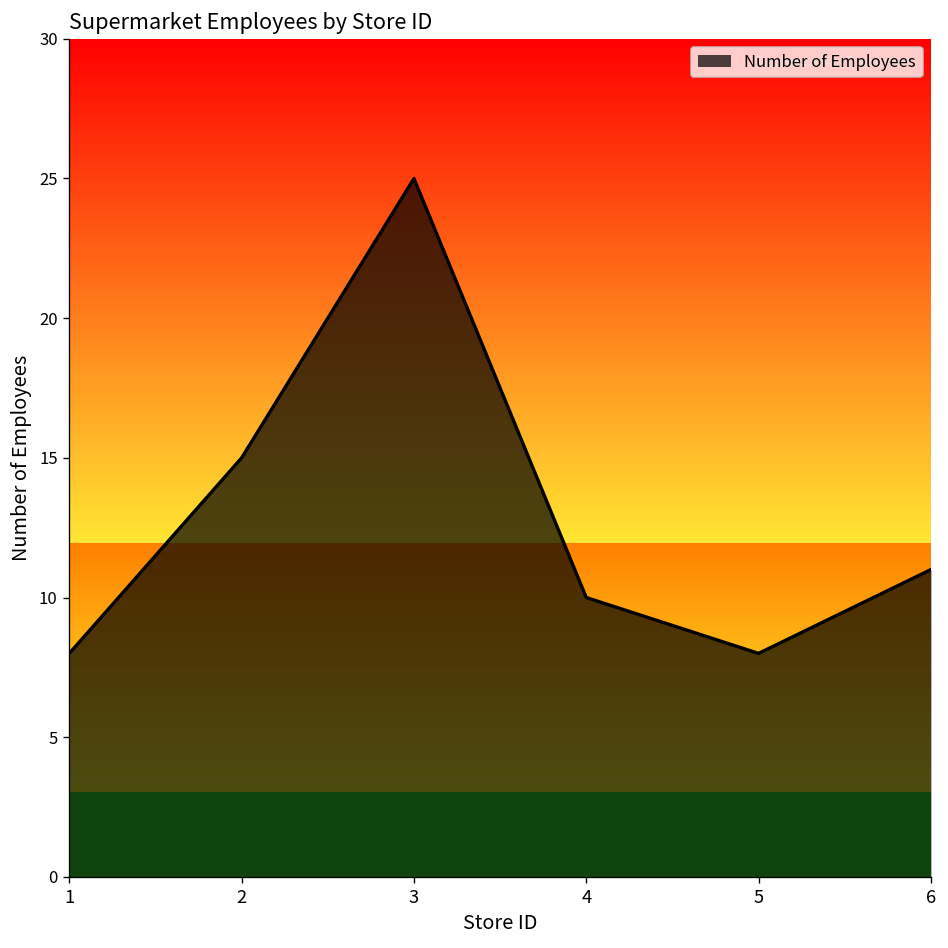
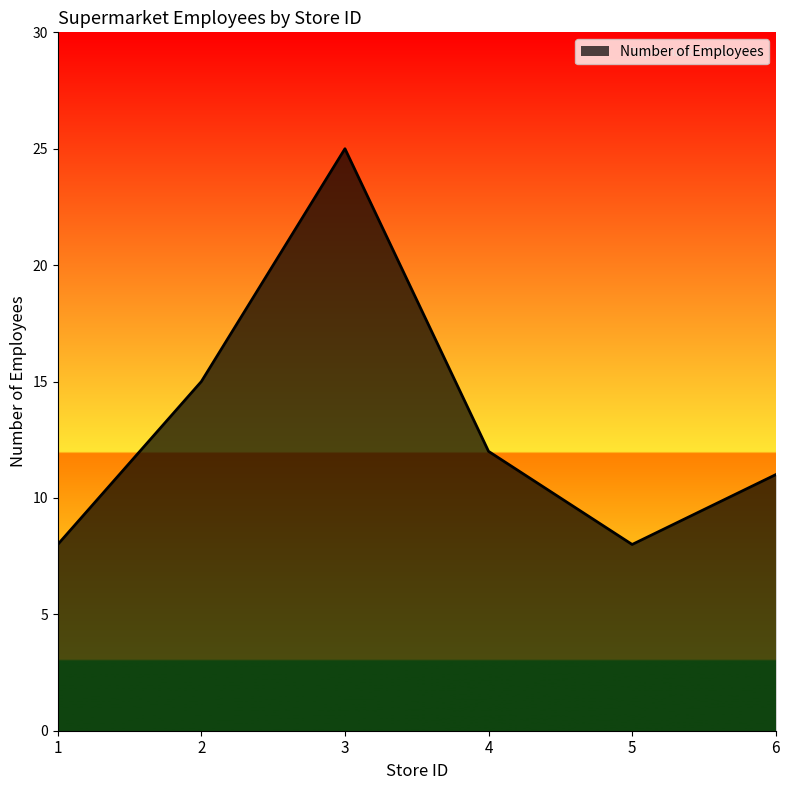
4: 10 -> 12
